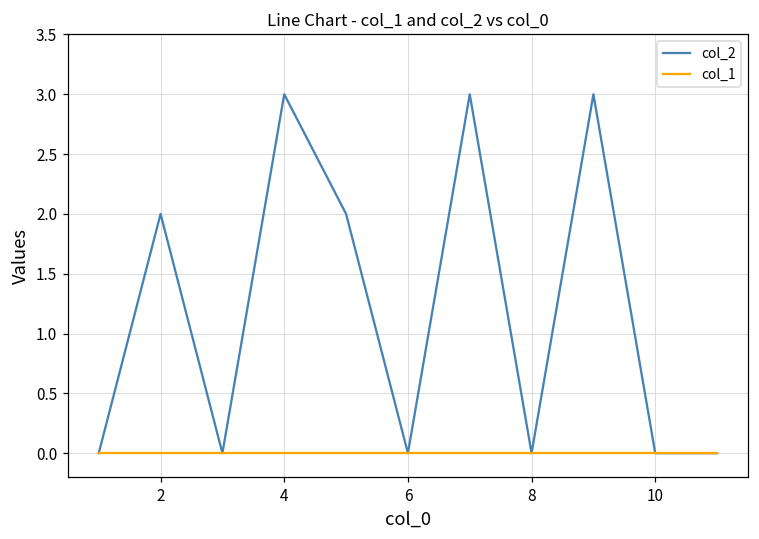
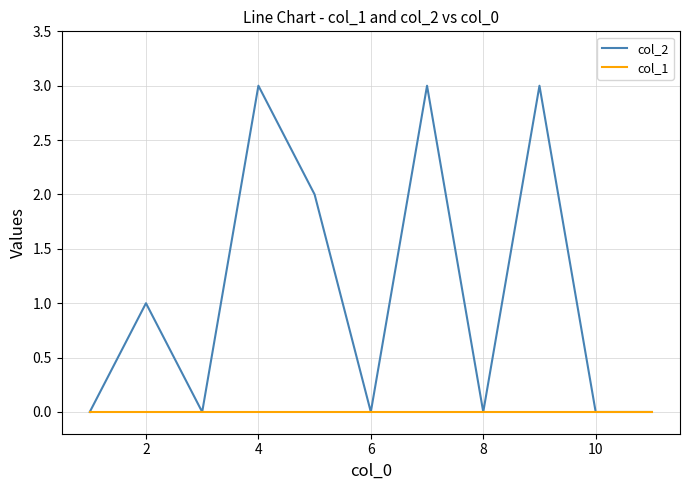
col_2, 2: 2 -> 1
